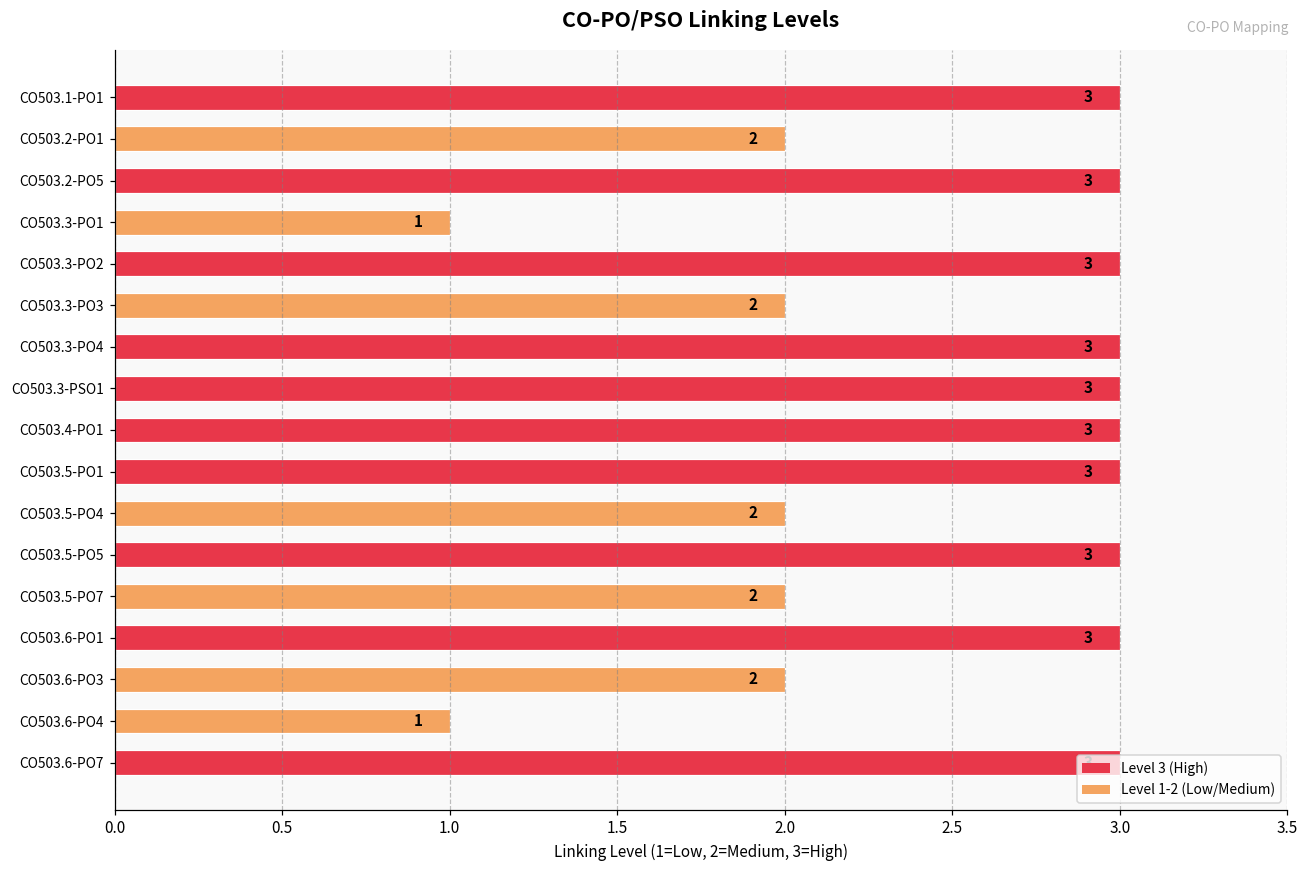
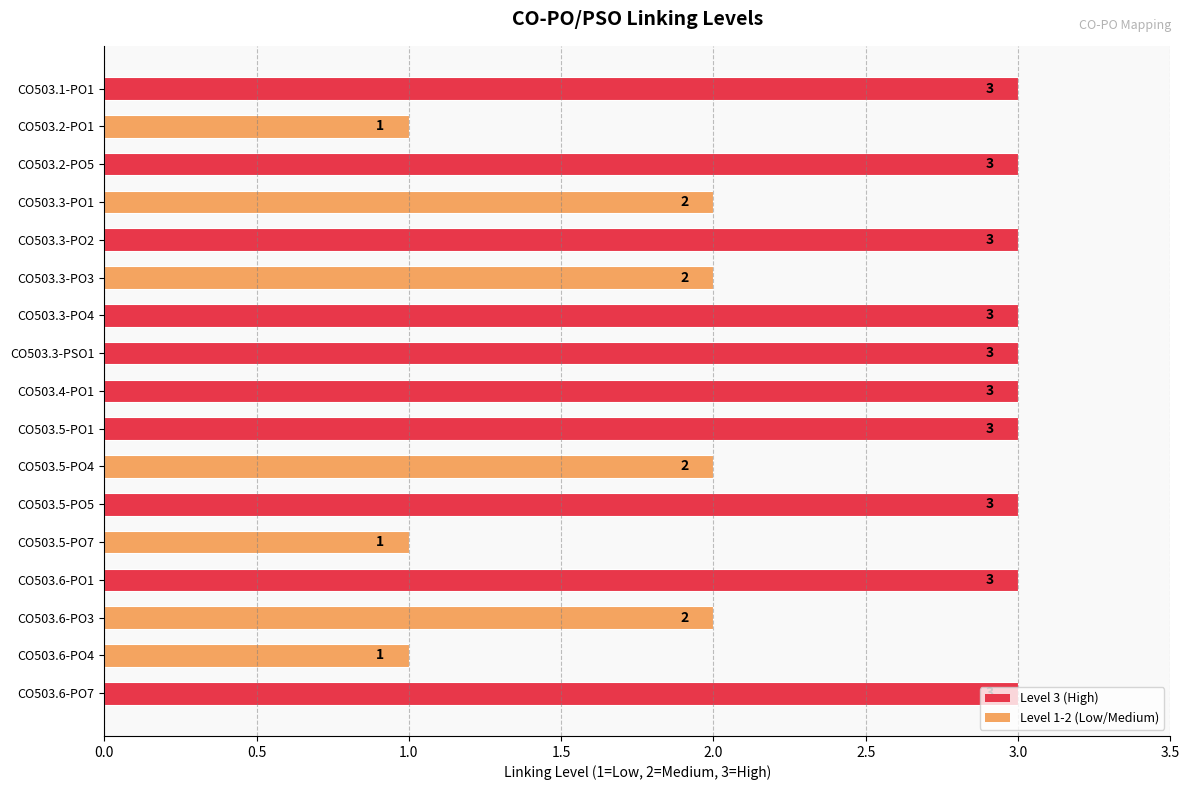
CO503.2-PO1: 2 -> 1
CO503.3-PO1: 1 -> 2
CO503.5-PO7: 2 -> 1
